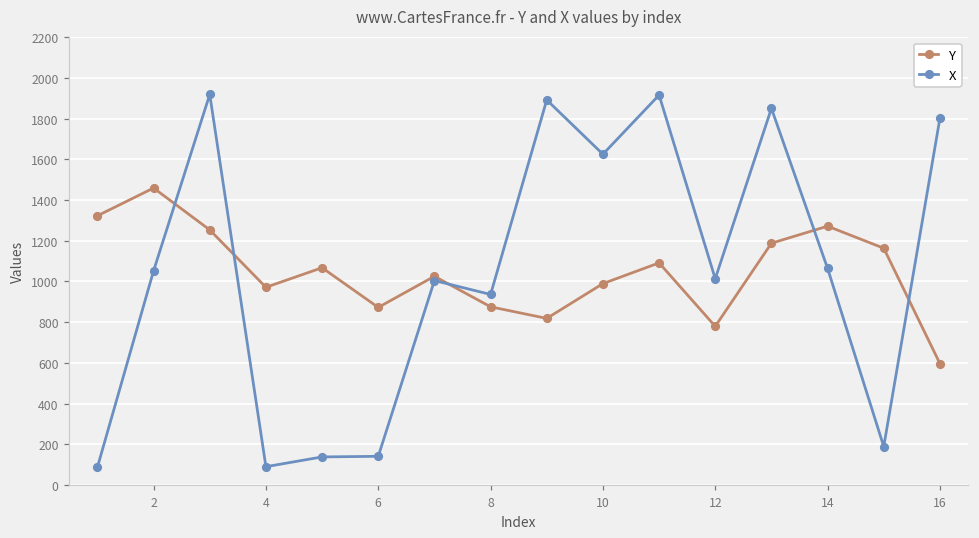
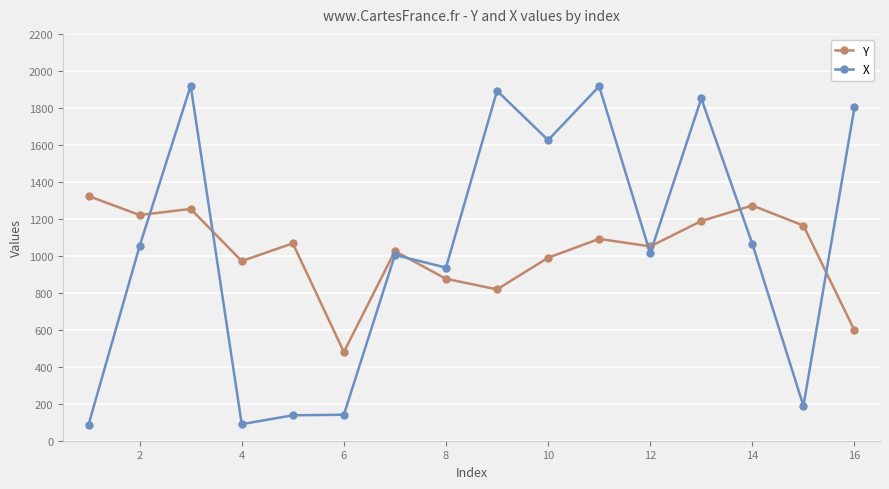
Y, 2: 1460 -> 1220
Y, 6: 870 -> 480
Y, 12: 780 -> 1050
